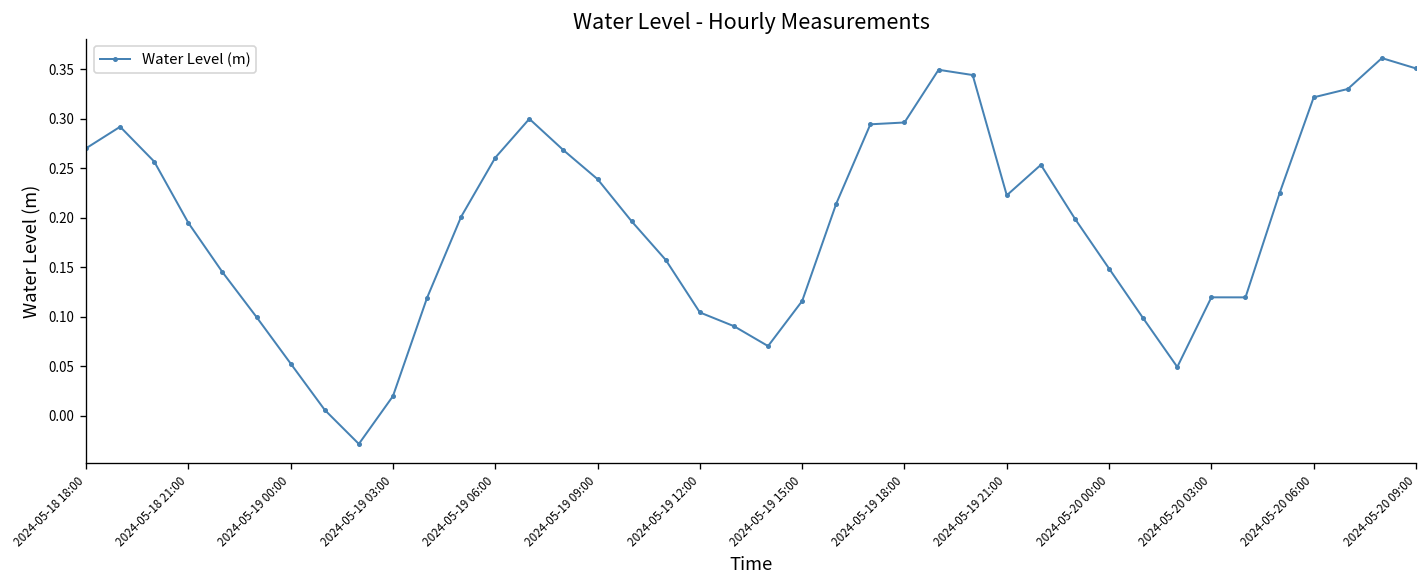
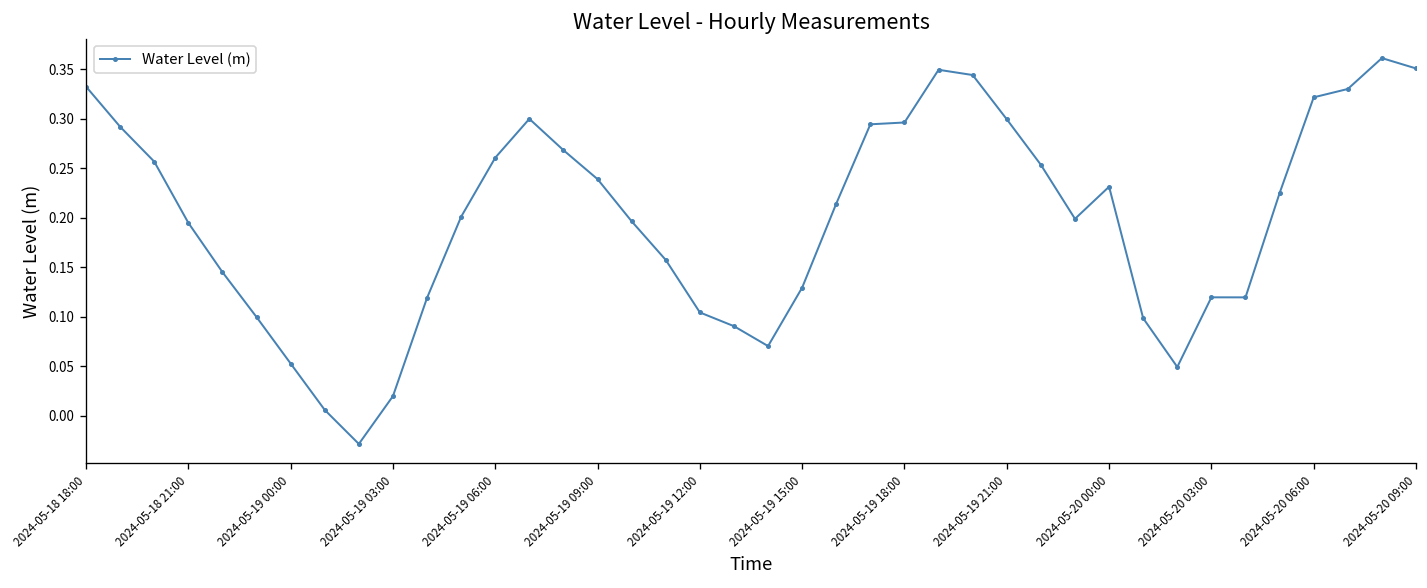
2024-05-18 18:00: 0.27 -> 0.33
2024-05-19 15:00: 0.12 -> 0.13
2024-05-19 21:00: 0.22 -> 0.30
2024-05-20 00:00: 0.15 -> 0.23
